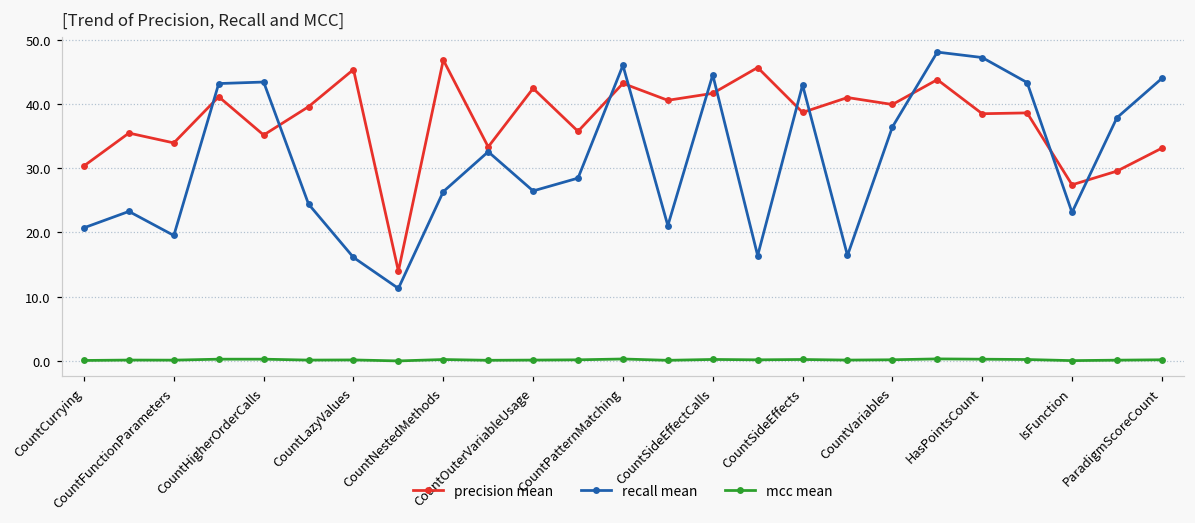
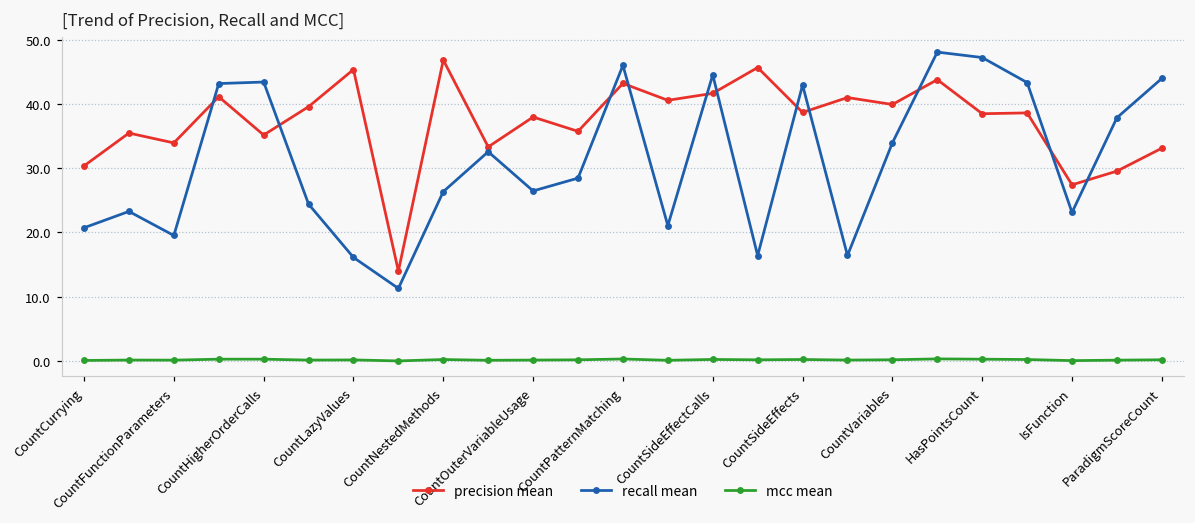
precision mean, CountOuterVariableUsage: 42 -> 38
recall mean, CountVariables: 36 -> 34
